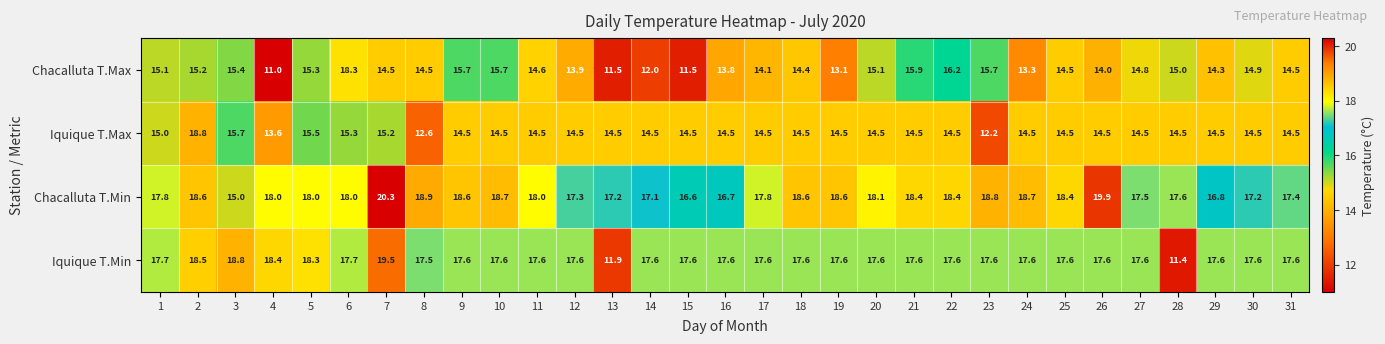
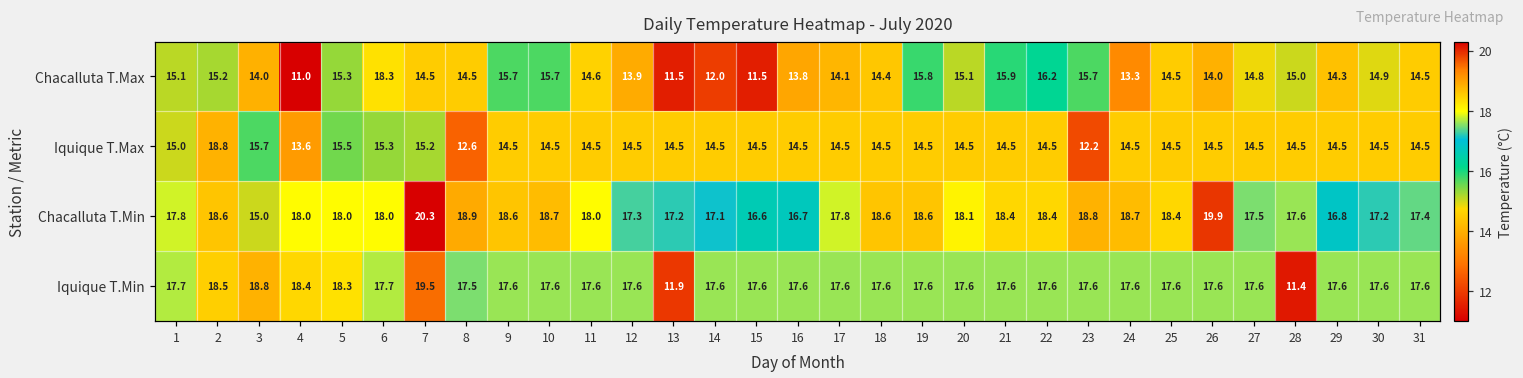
Chacalluta T.Max, 3: 15.4 -> 14.0
Chacalluta T.Max, 19: 13.1 -> 15.8
